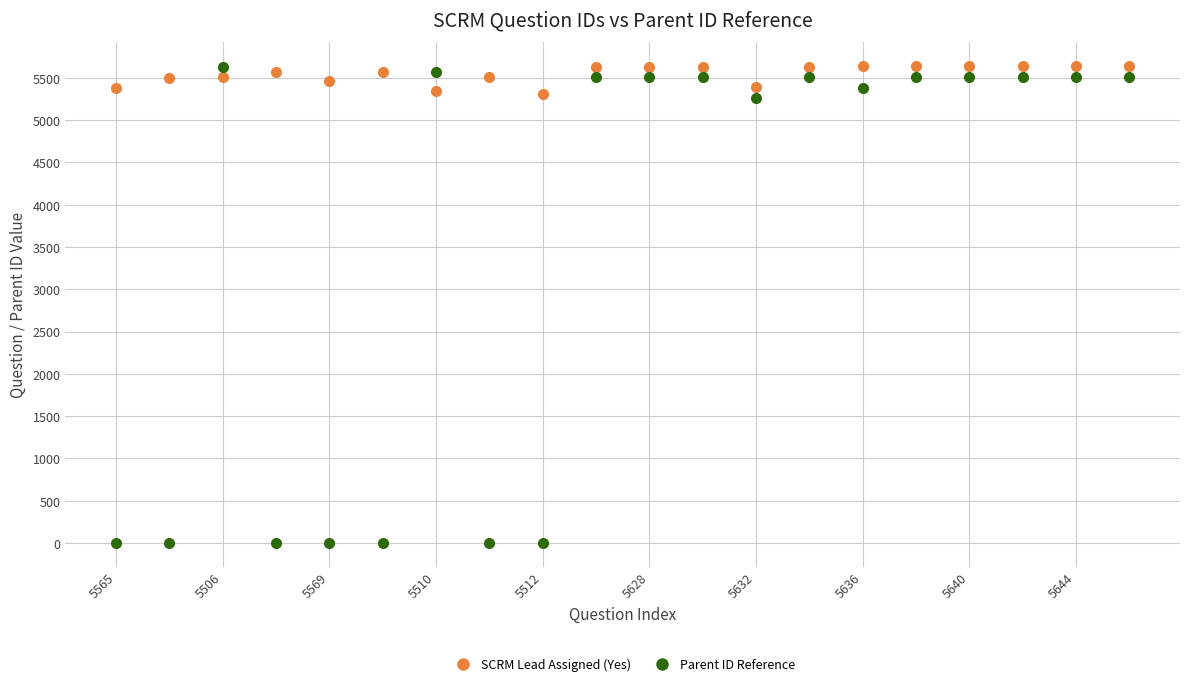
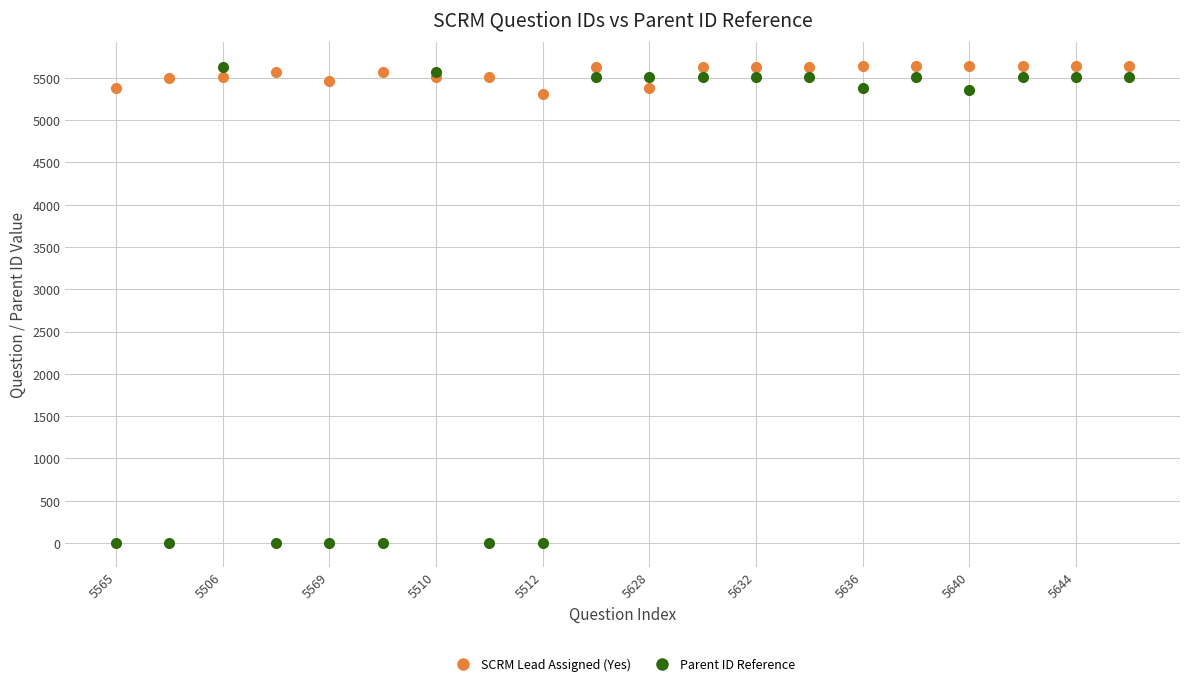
SCRM Lead Assigned (Yes), 5510: 5300 -> 5500
SCRM Lead Assigned (Yes), 5628: 5600 -> 5400
SCRM Lead Assigned (Yes), 5632: 5400 -> 5600
Parent ID Reference, 5632: 5300 -> 5500
Parent ID Reference, 5640: 5500 -> 5400
